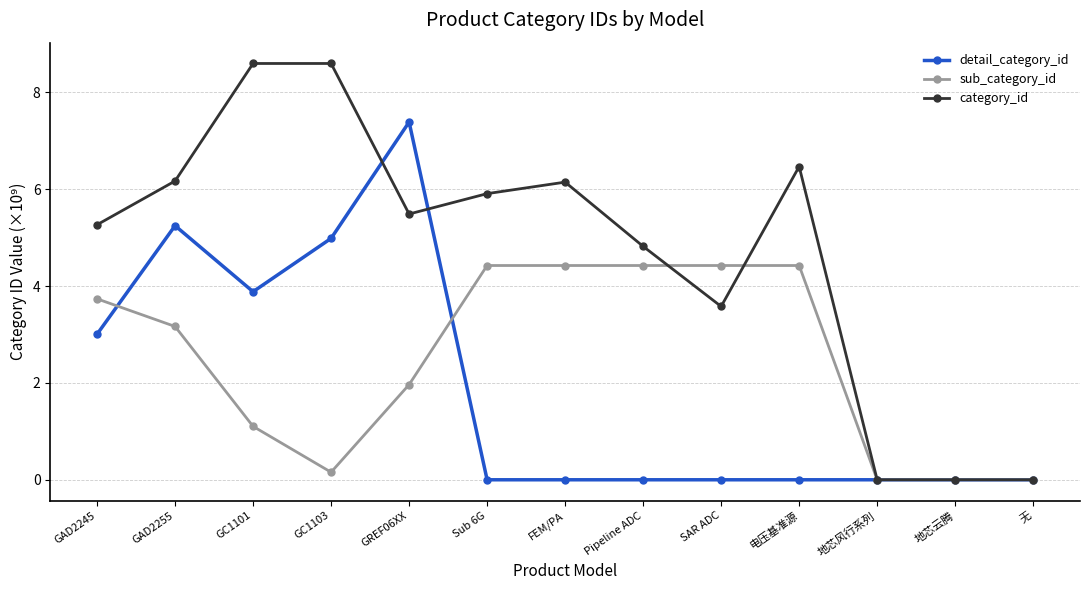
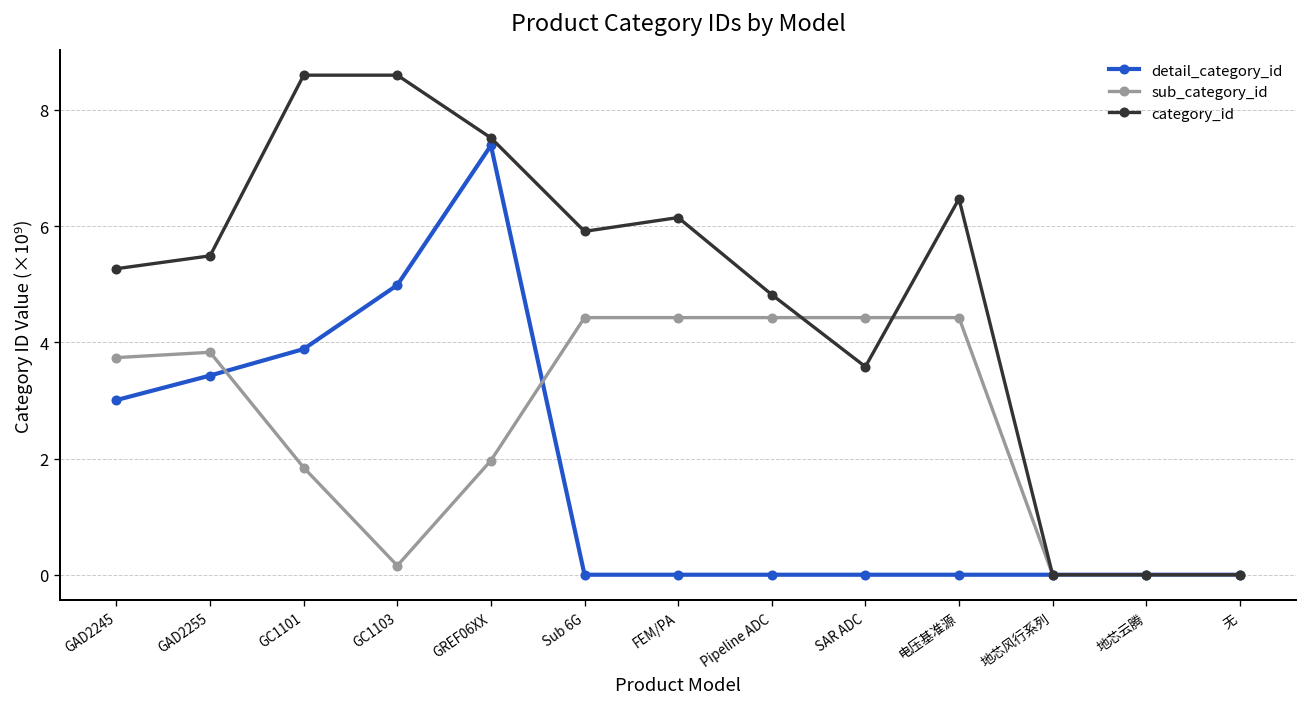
detail_category_id, GAD2255: 5.2 -> 3.4
sub_category_id, GAD2255: 3.2 -> 3.8
category_id, GAD2255: 6.2 -> 5.5
sub_category_id, GC1101: 1.1 -> 1.8
category_id, GREF06XX: 5.5 -> 7.5
